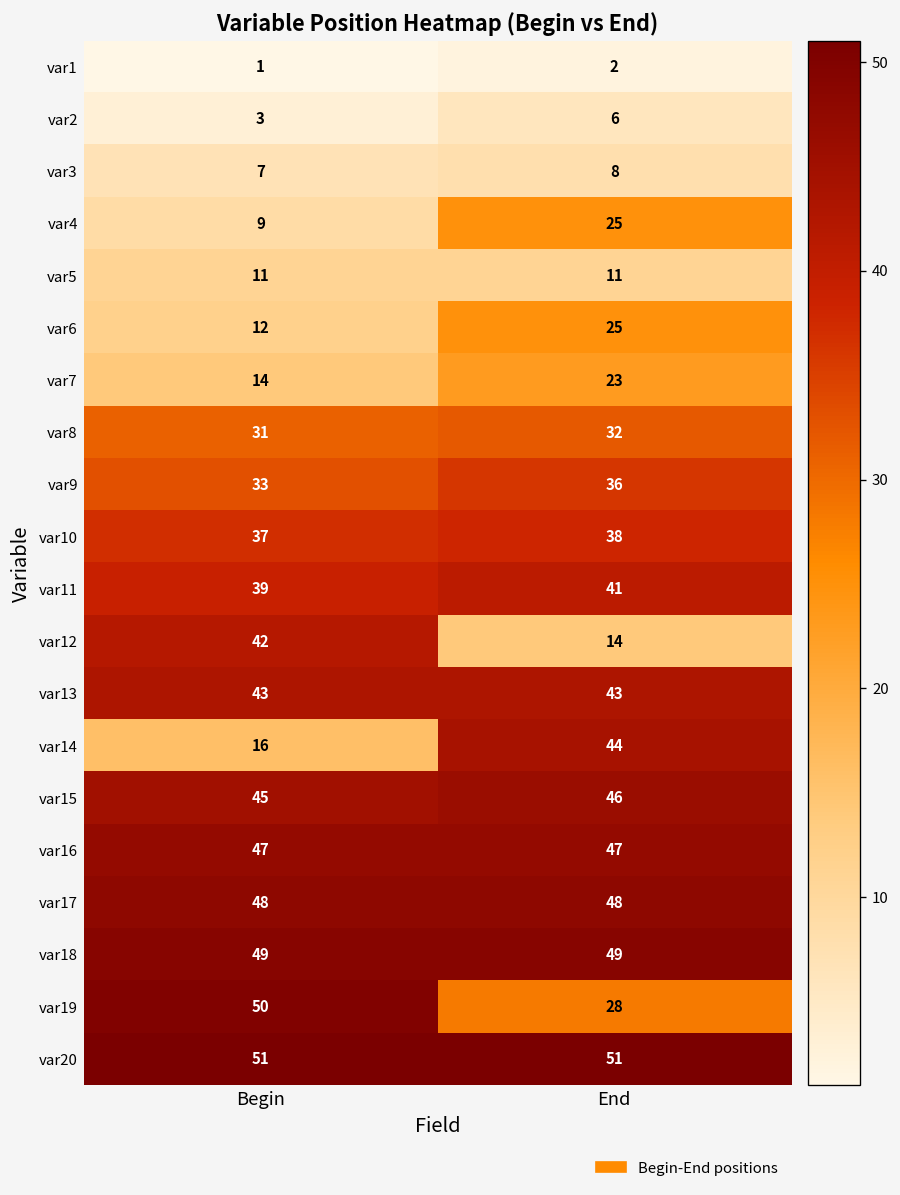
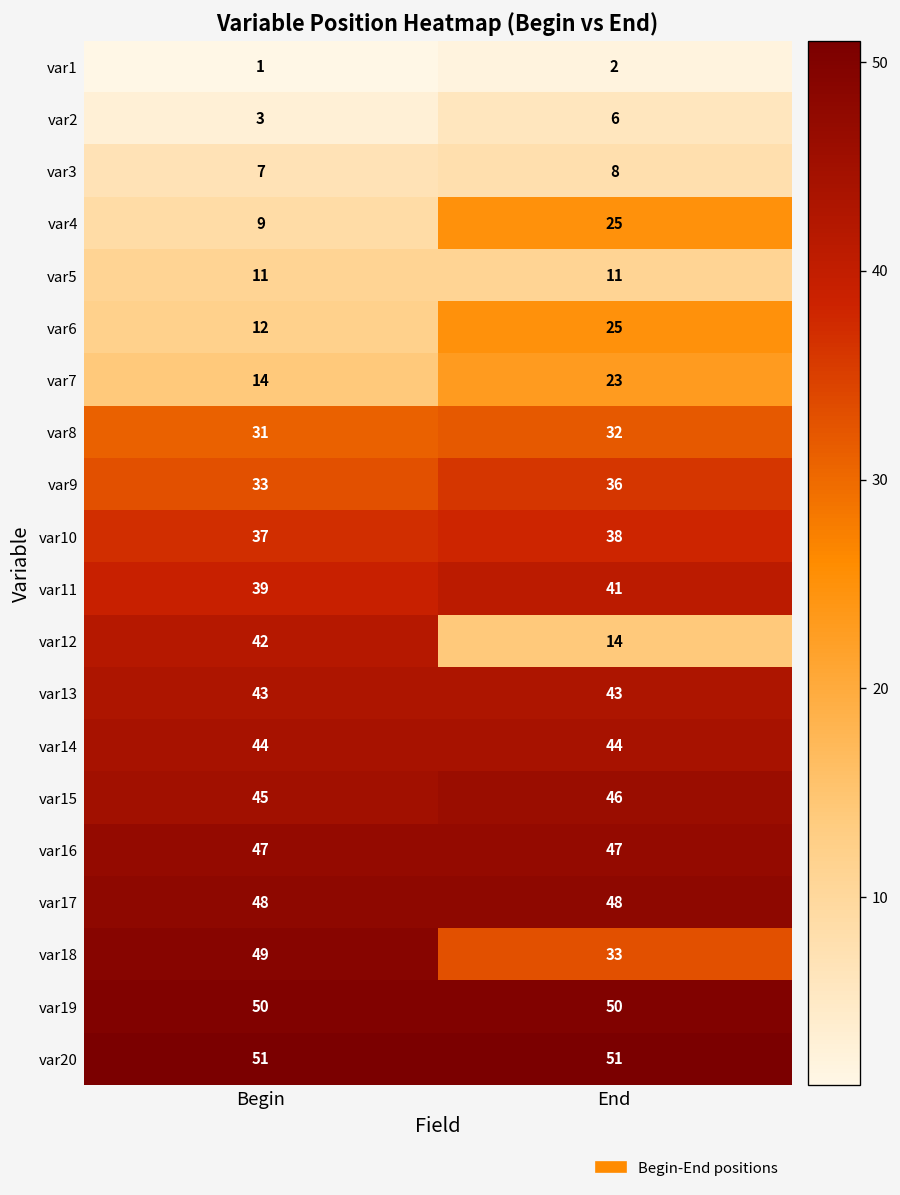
var14, Begin: 16 -> 44
var18, End: 49 -> 33
var19, End: 28 -> 50
